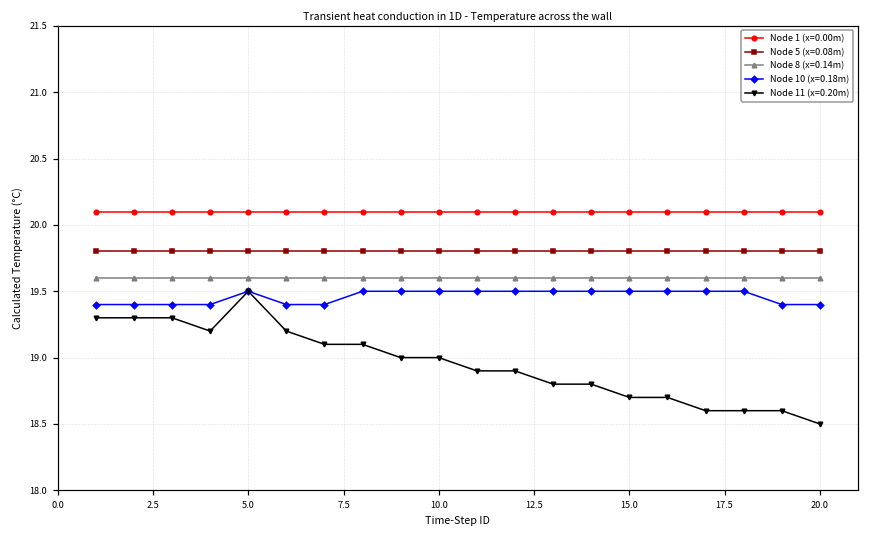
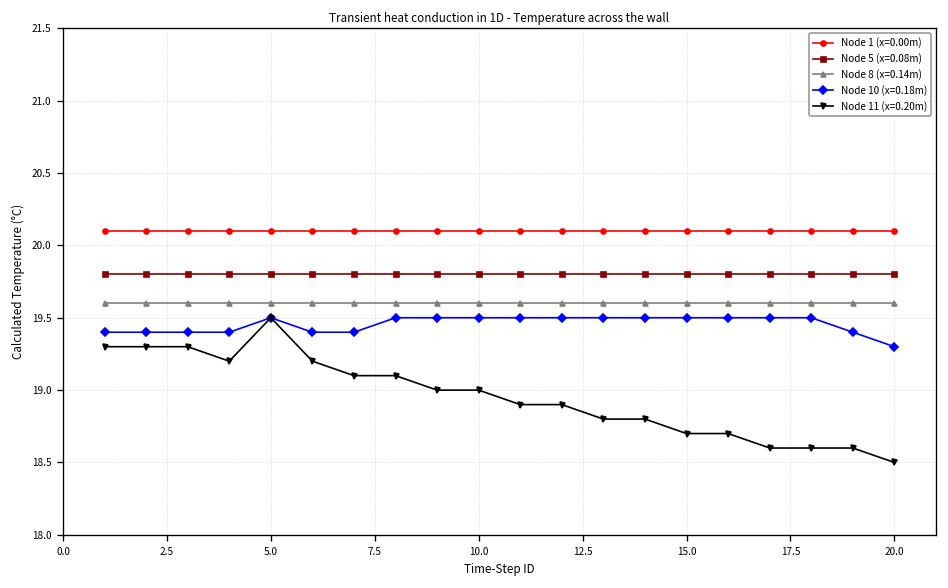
Node 10 (x=0.18m), 20.0: 19.4 -> 19.3
